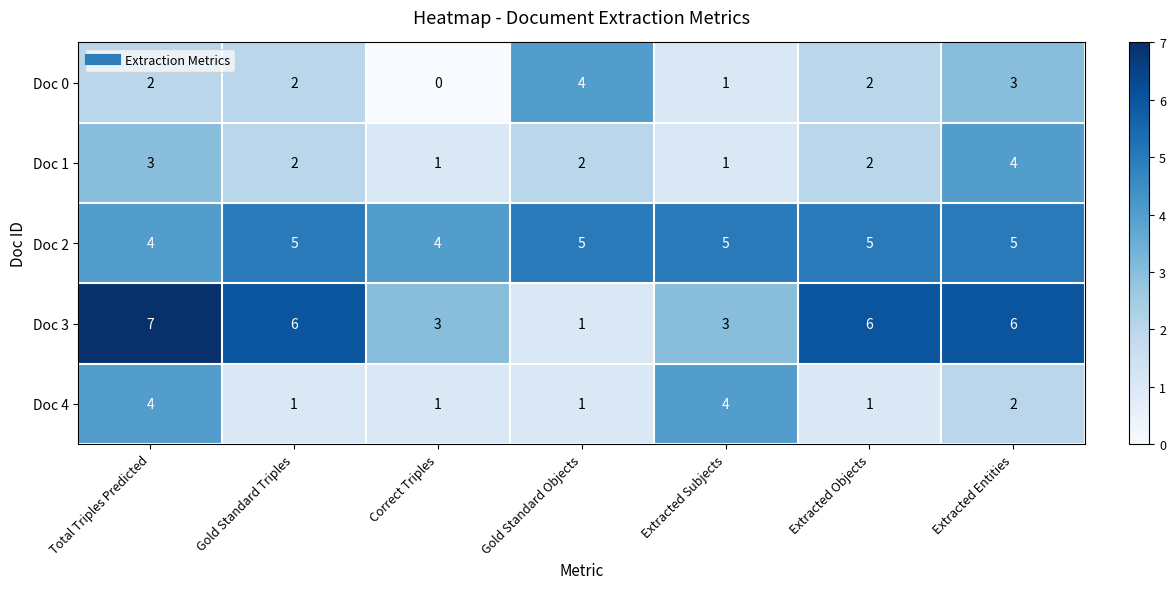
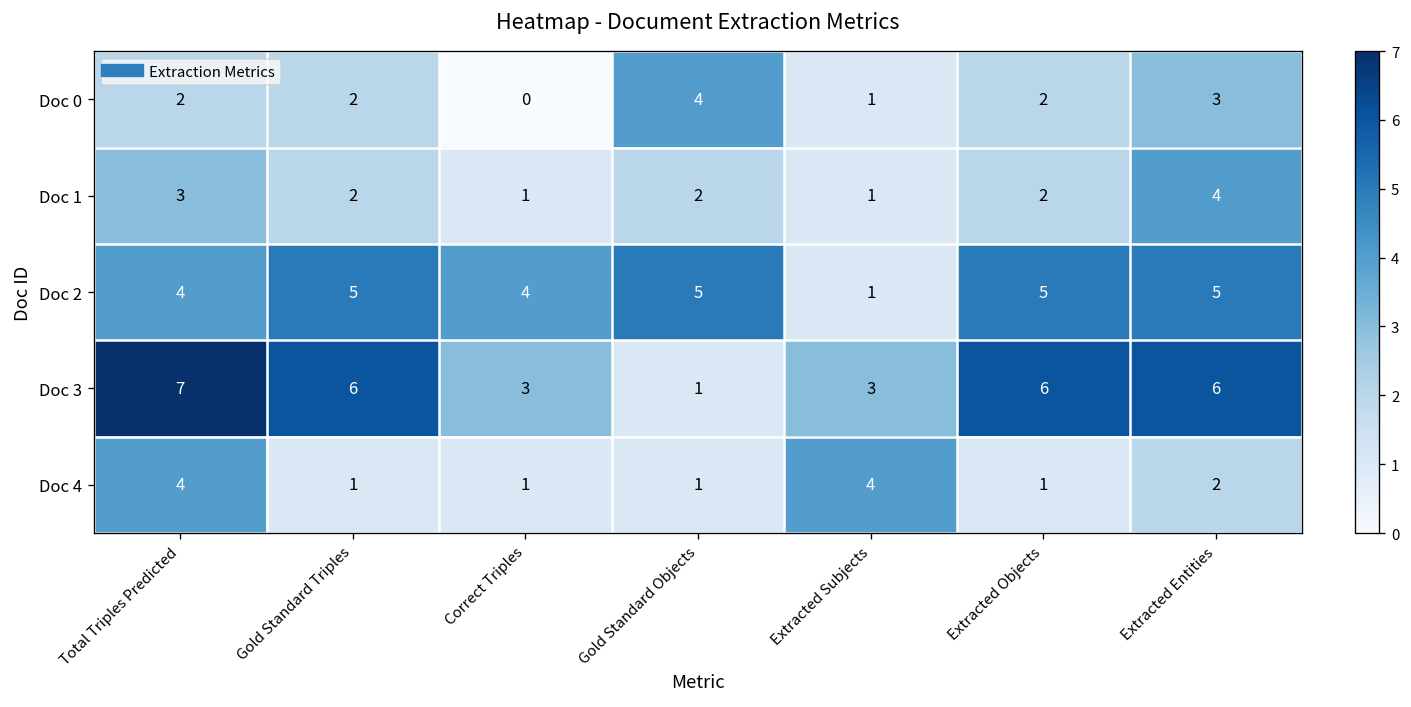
Doc 2, Extracted Subjects: 5 -> 1
